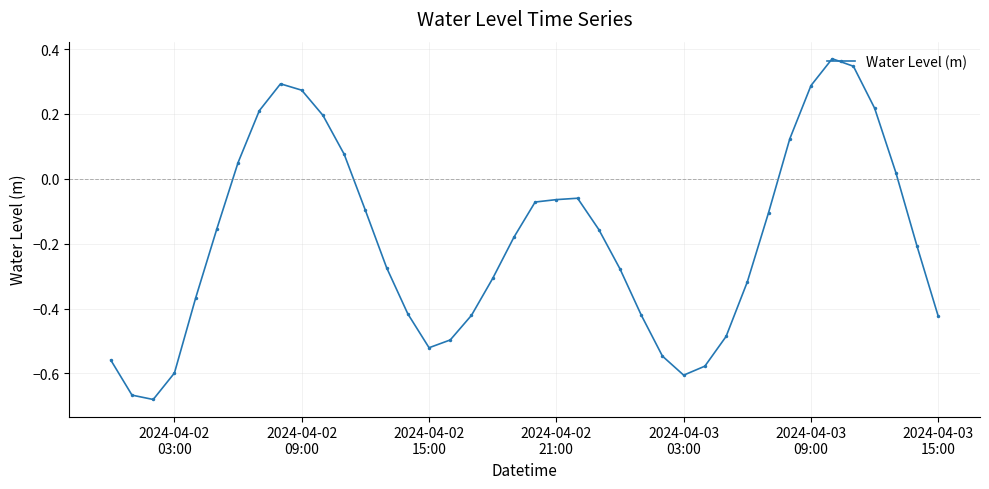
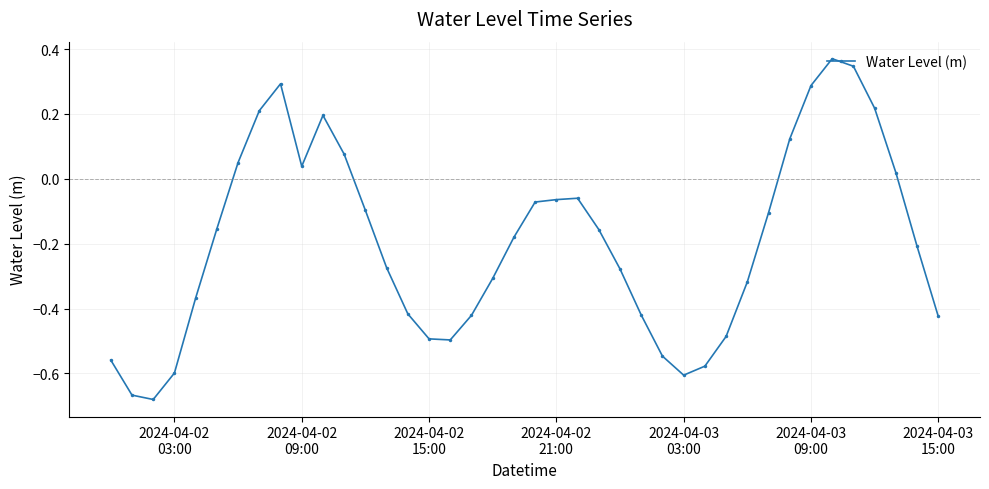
2024-04-02 09:00: 0.27 -> 0.04
2024-04-02 15:00: -0.52 -> -0.49
